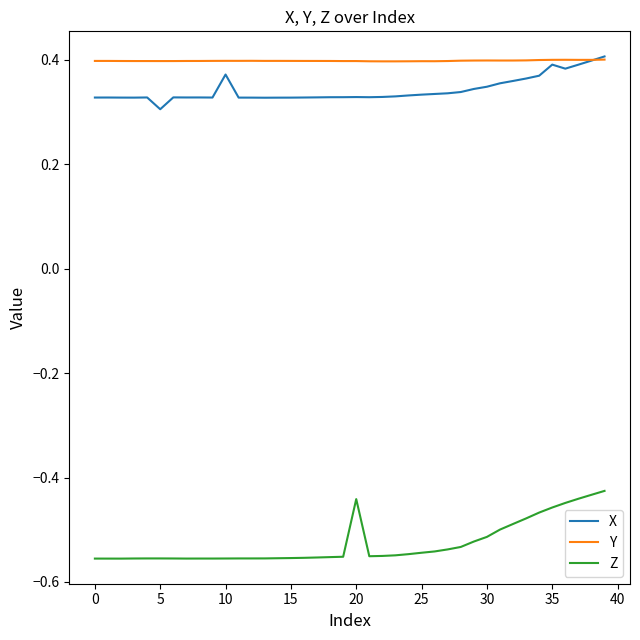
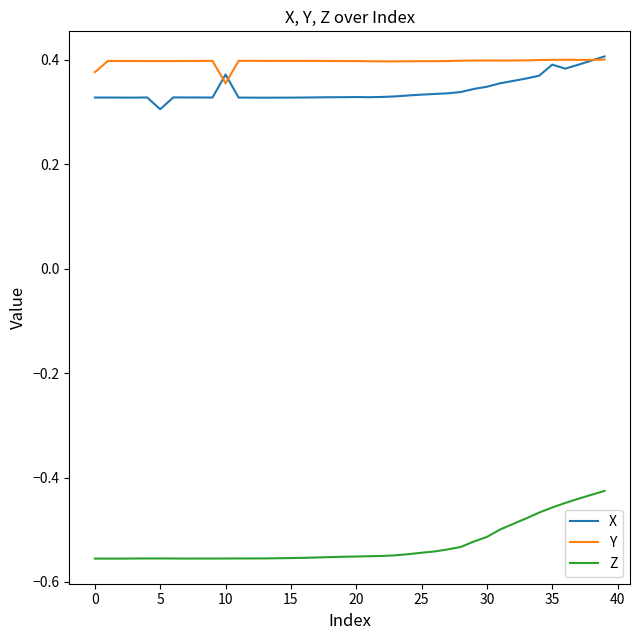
Y, 0: 0.40 -> 0.38
Y, 10: 0.40 -> 0.35
Z, 20: -0.44 -> -0.55
